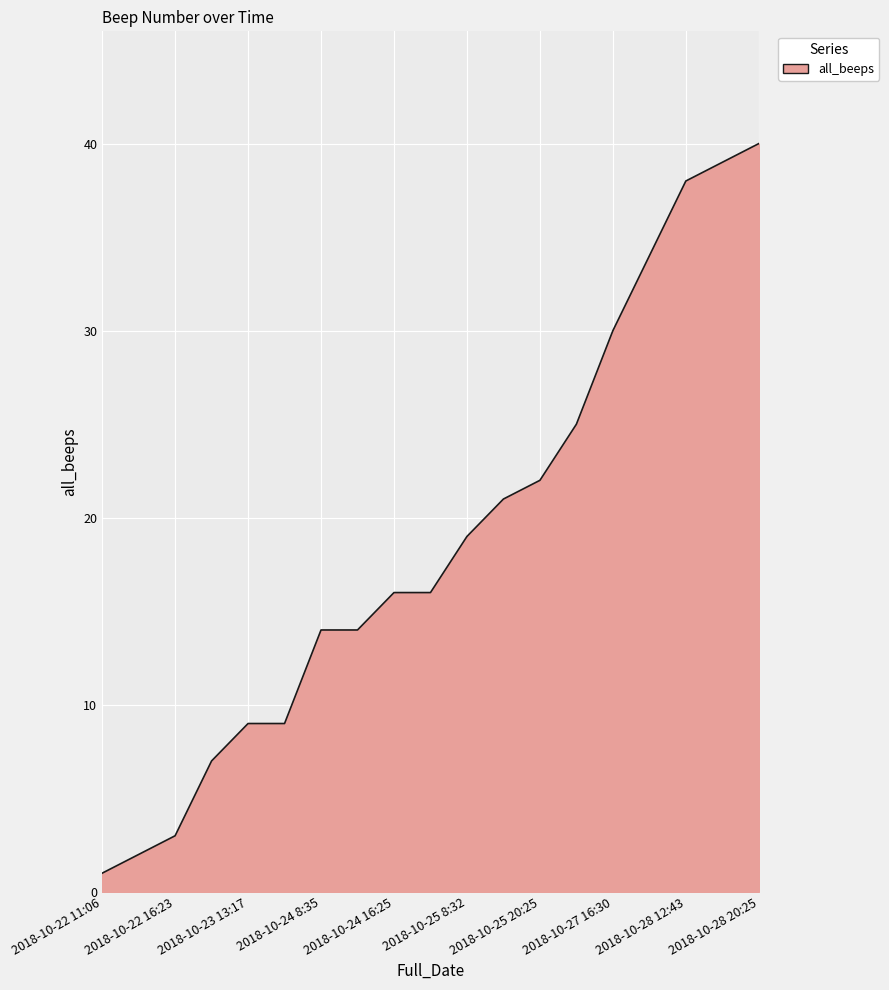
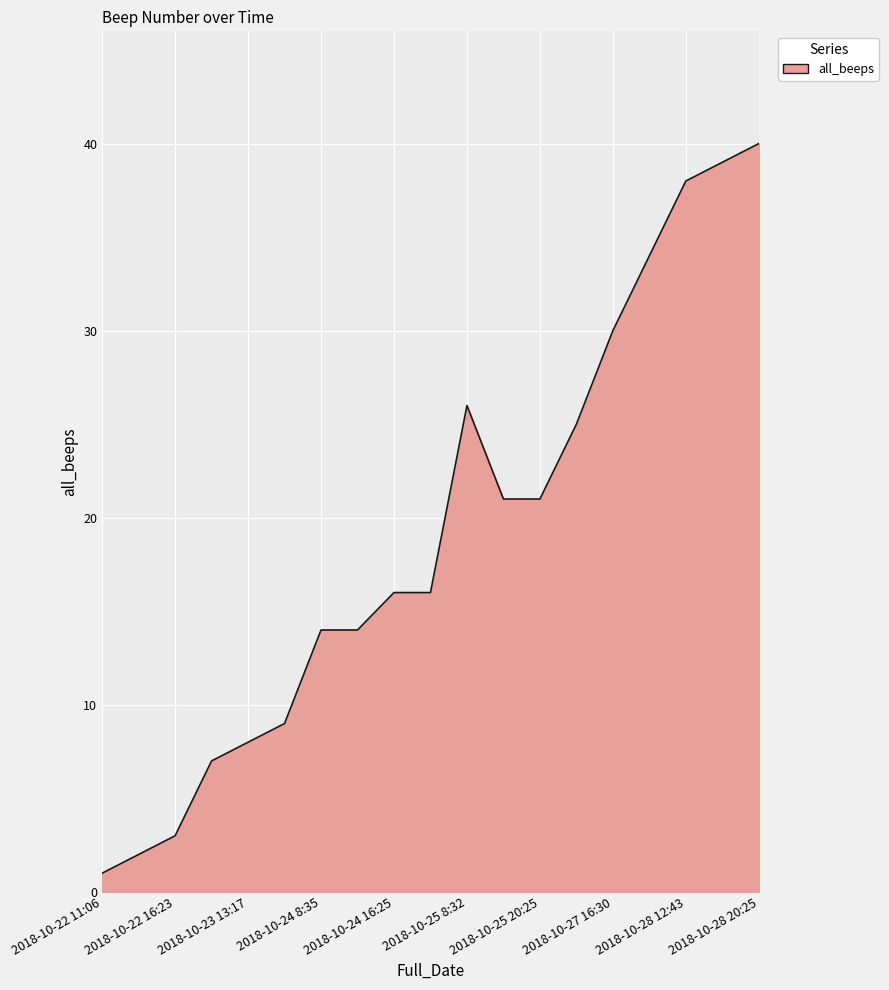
2018-10-23 13:17: 9 -> 8
2018-10-25 8:32: 19 -> 26
2018-10-25 20:25: 22 -> 21
